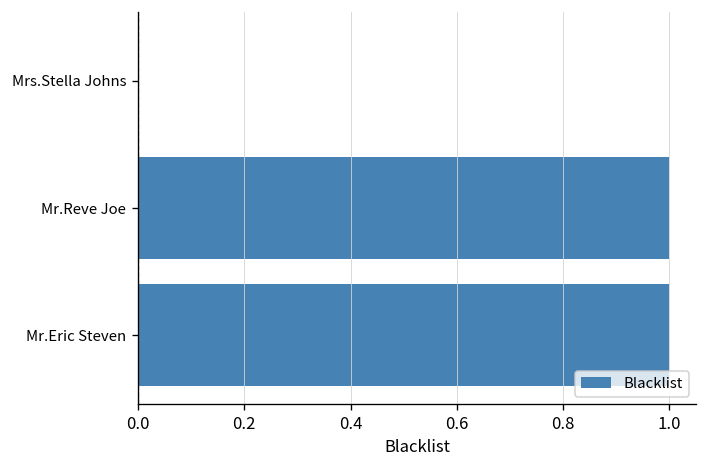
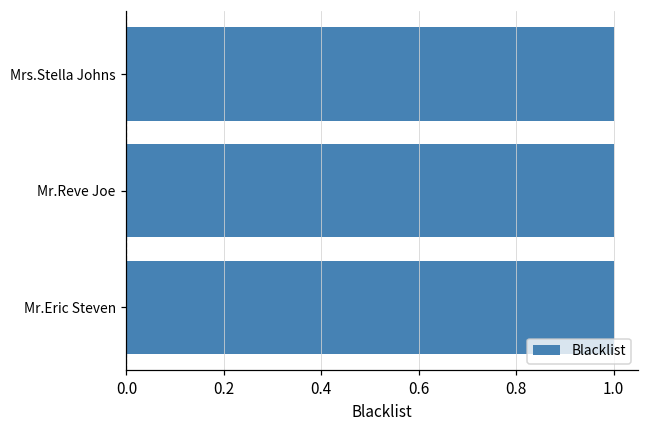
Mrs.Stella Johns: 0 -> 1
